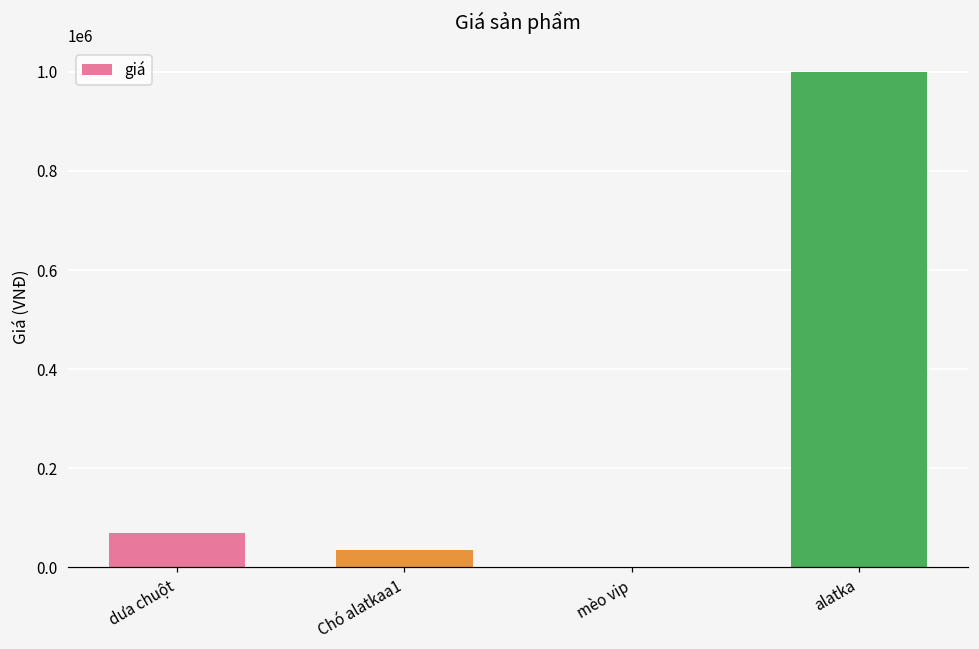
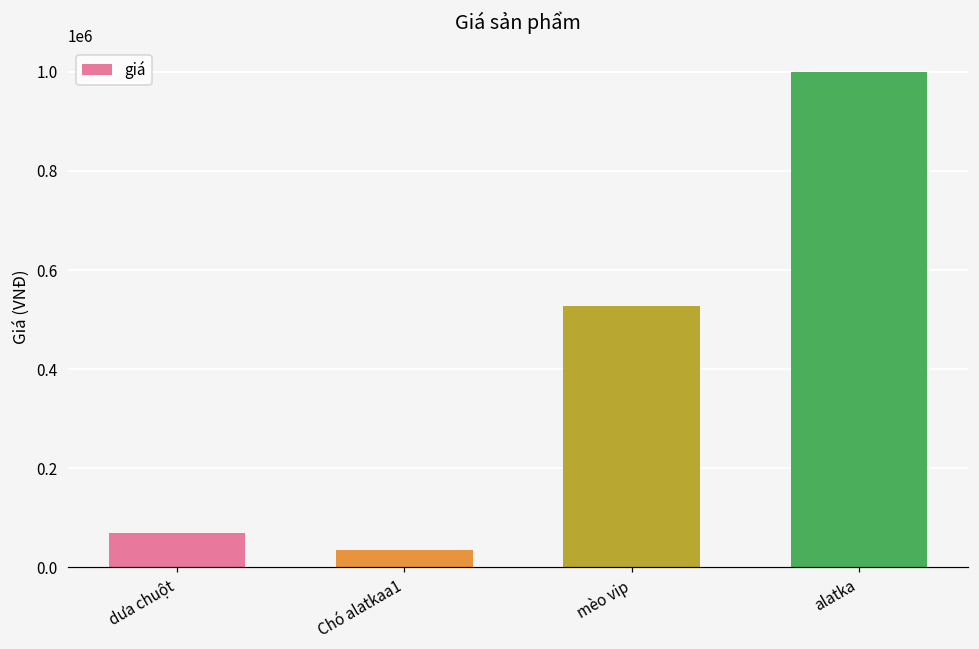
mèo vip: 0 -> 530000
